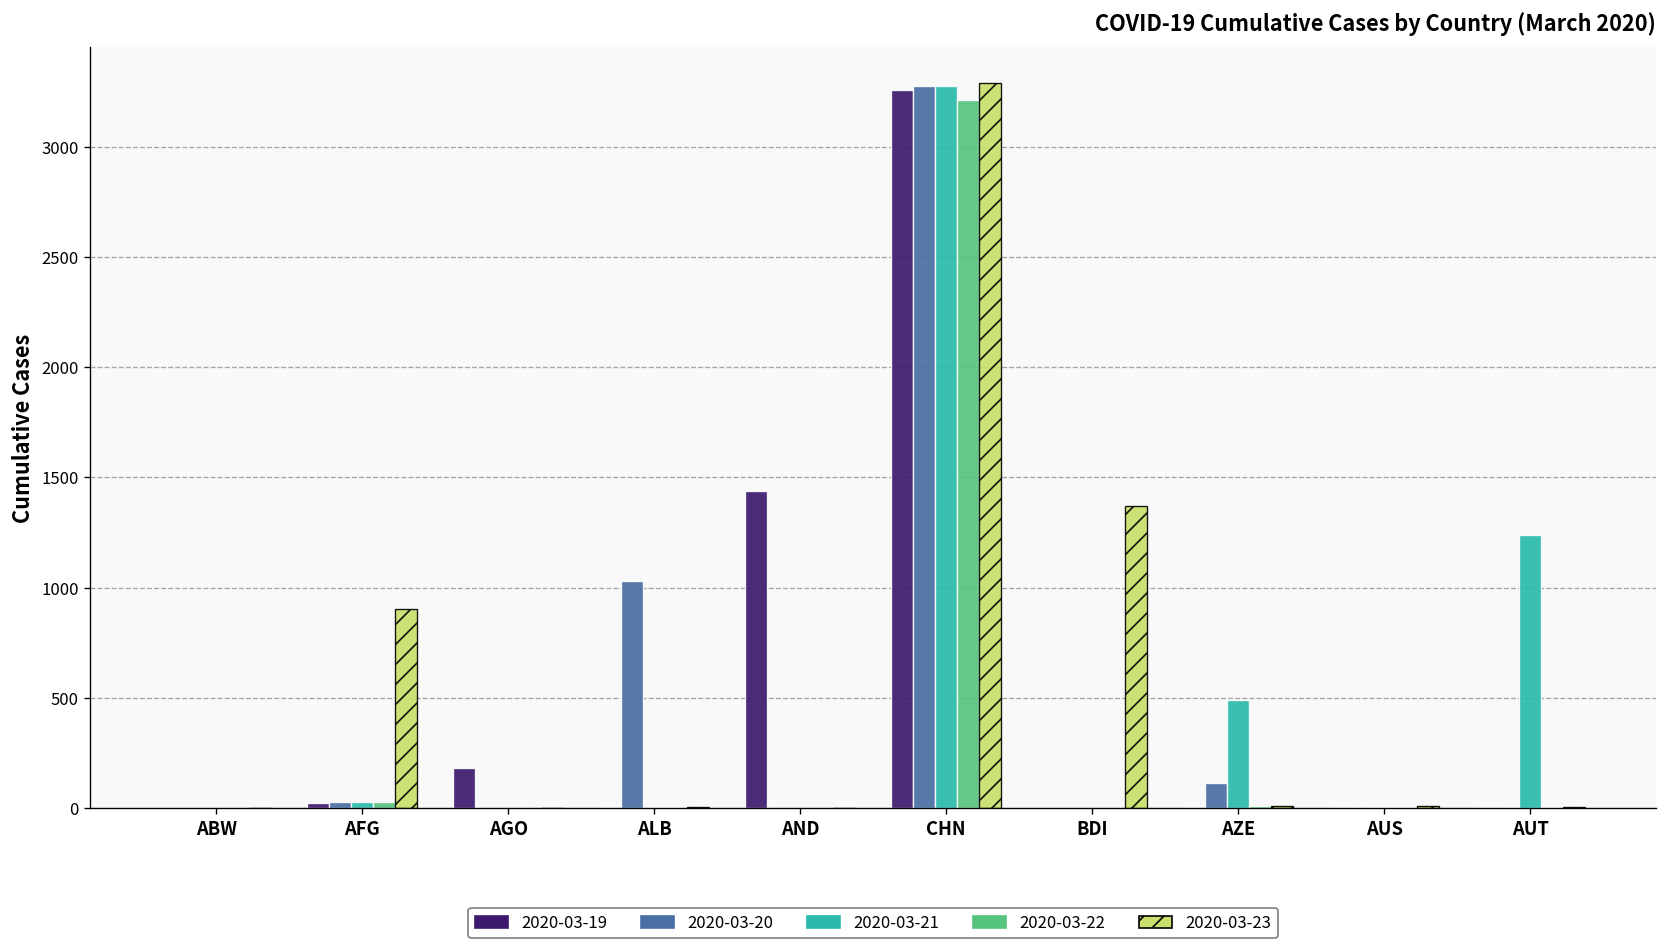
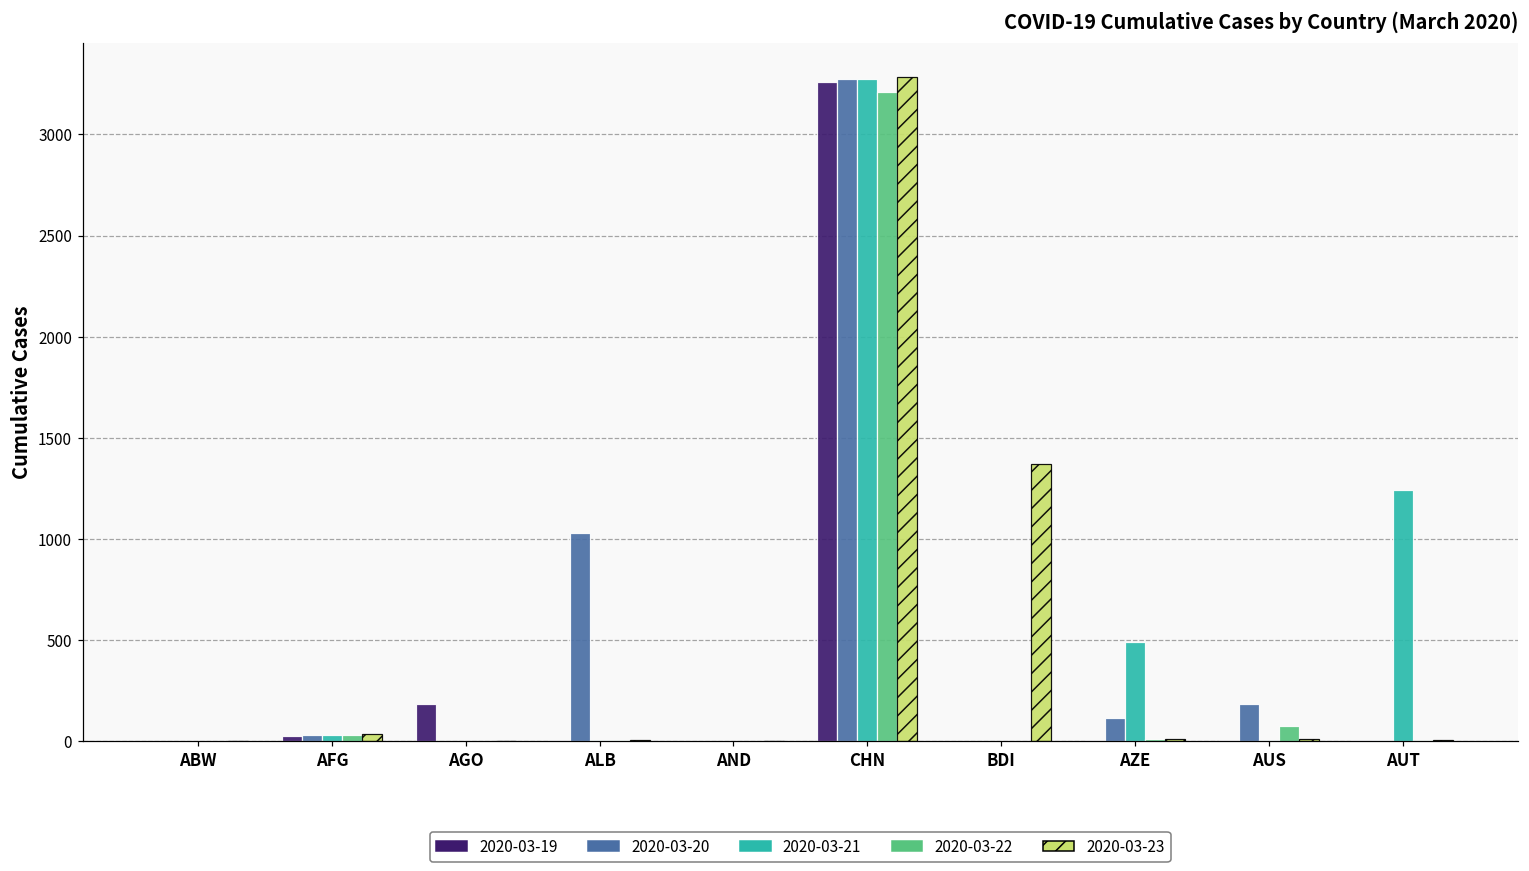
2020-03-23, AFG: 900 -> 30
2020-03-19, AND: 1440 -> 0
2020-03-20, AUS: 10 -> 180
2020-03-22, AUS: 10 -> 70
